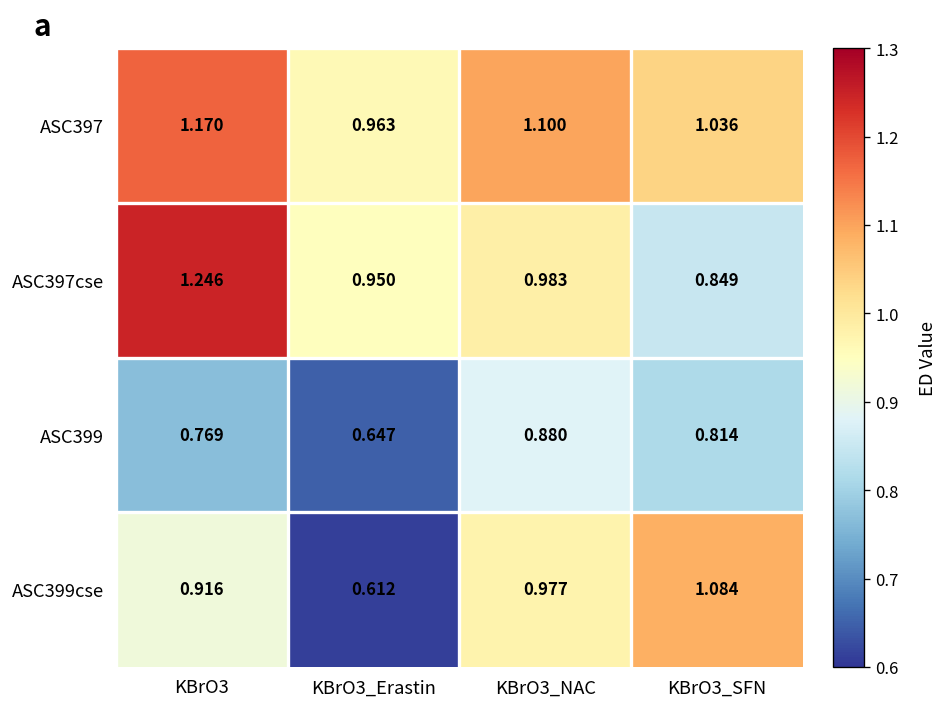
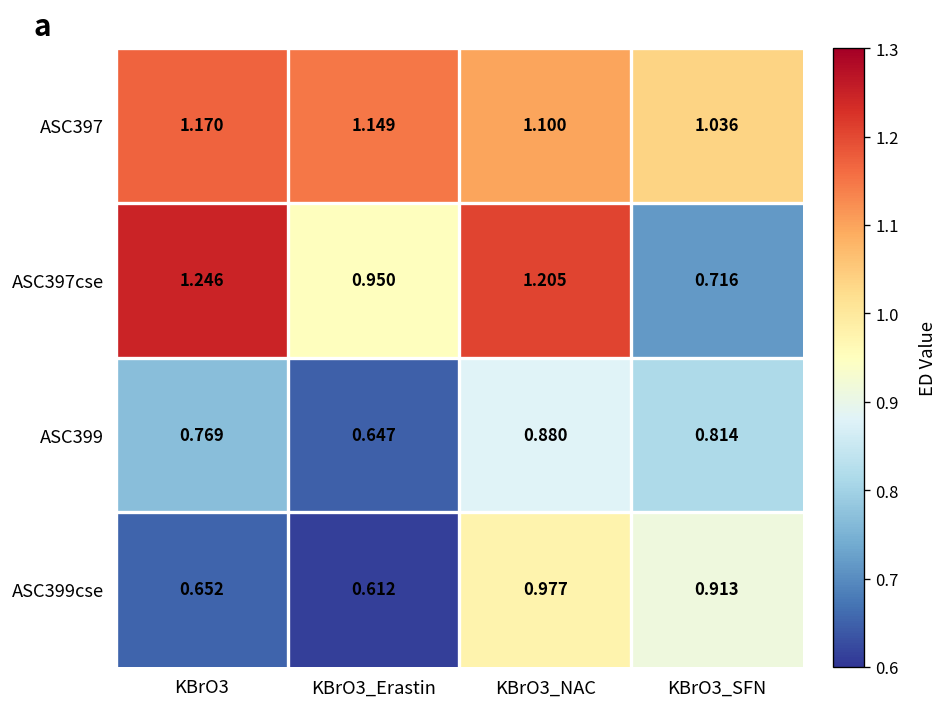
ASC397, KBrO3_Erastin: 0.963 -> 1.149
ASC397cse, KBrO3_NAC: 0.983 -> 1.205
ASC397cse, KBrO3_SFN: 0.849 -> 0.716
ASC399cse, KBrO3: 0.916 -> 0.652
ASC399cse, KBrO3_SFN: 1.084 -> 0.913
